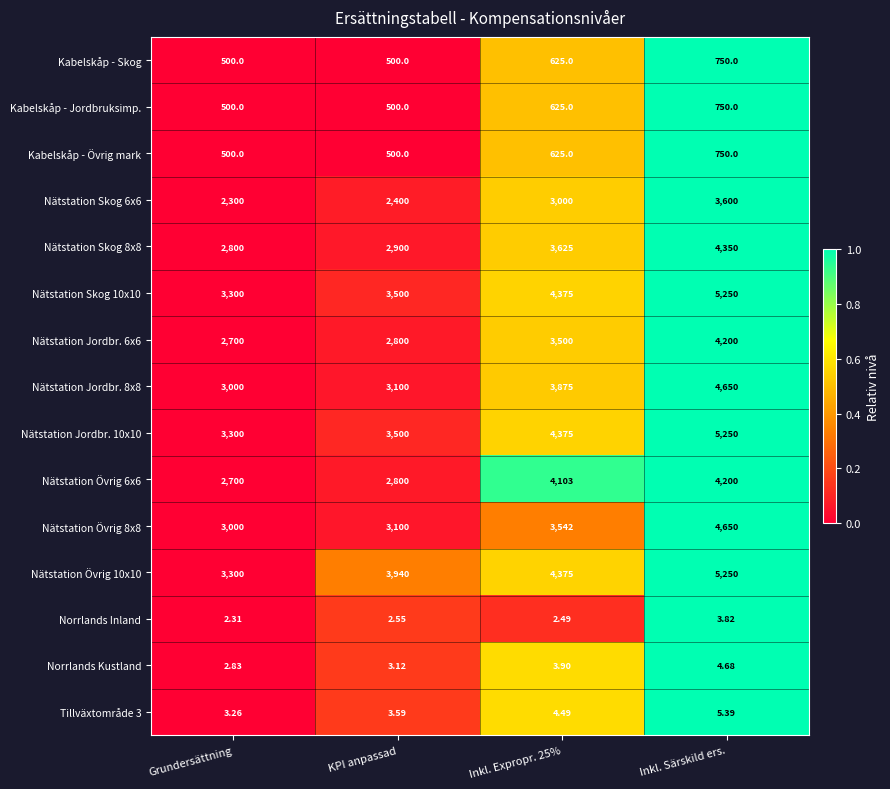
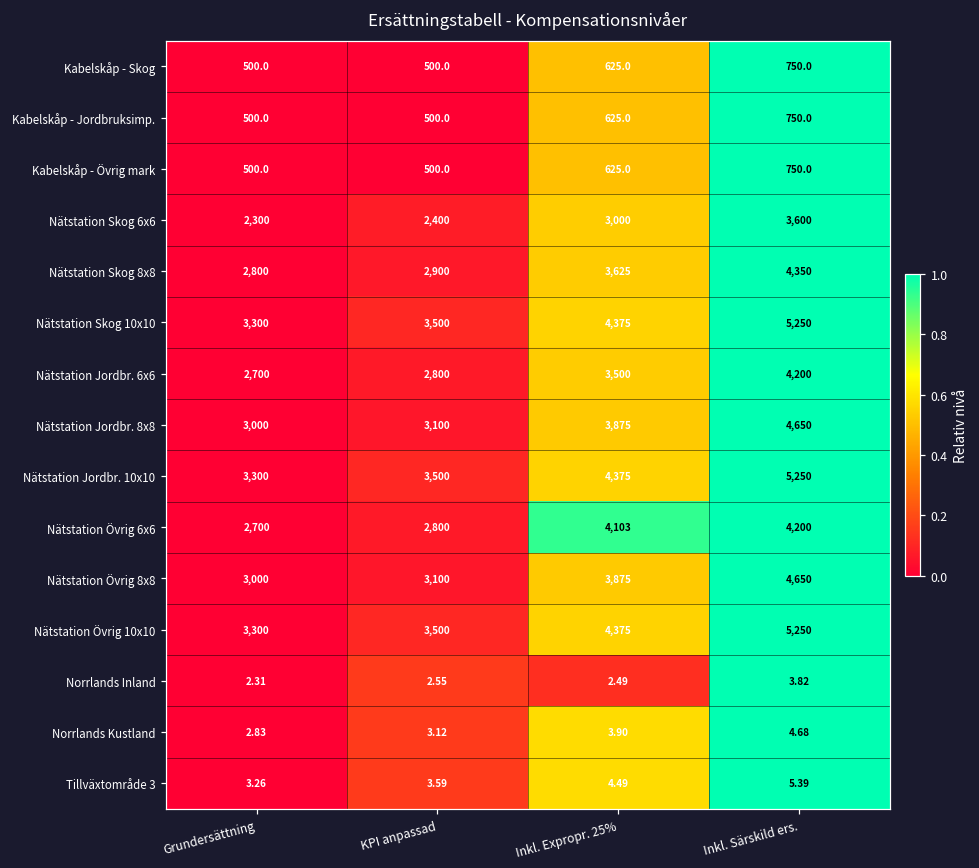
Nätstation Övrig 8x8, Inkl. Expropr. 25%: 3,542 -> 3,875
Nätstation Övrig 10x10, KPI anpassad: 3,940 -> 3,500
